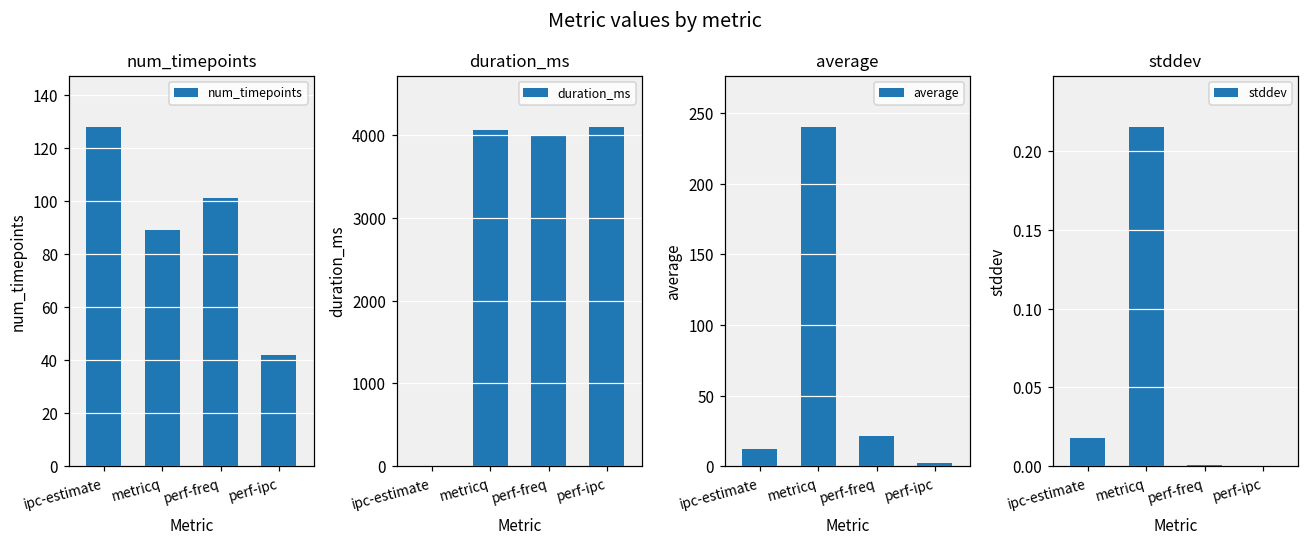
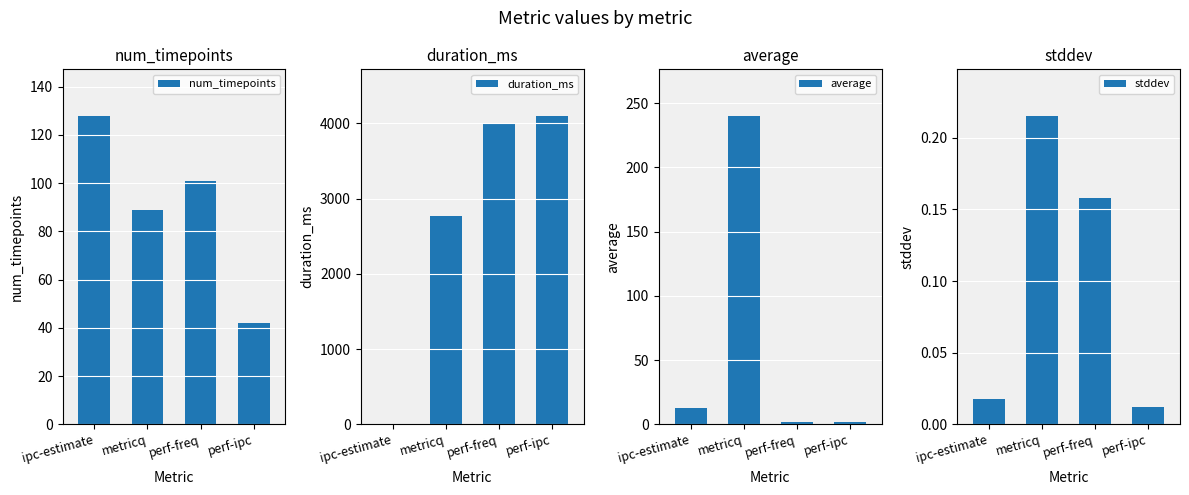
duration_ms, metricq: 4100 -> 2800
average, perf-freq: 21 -> 1
stddev, perf-freq: 0.001 -> 0.158
stddev, perf-ipc: 0.000 -> 0.012
